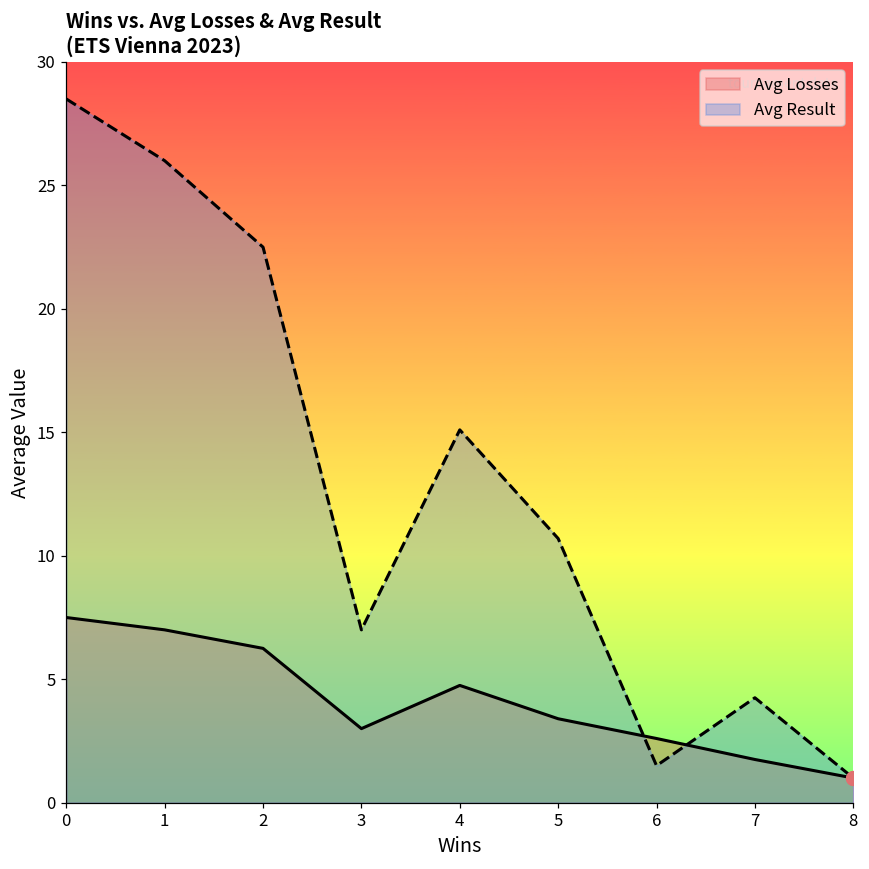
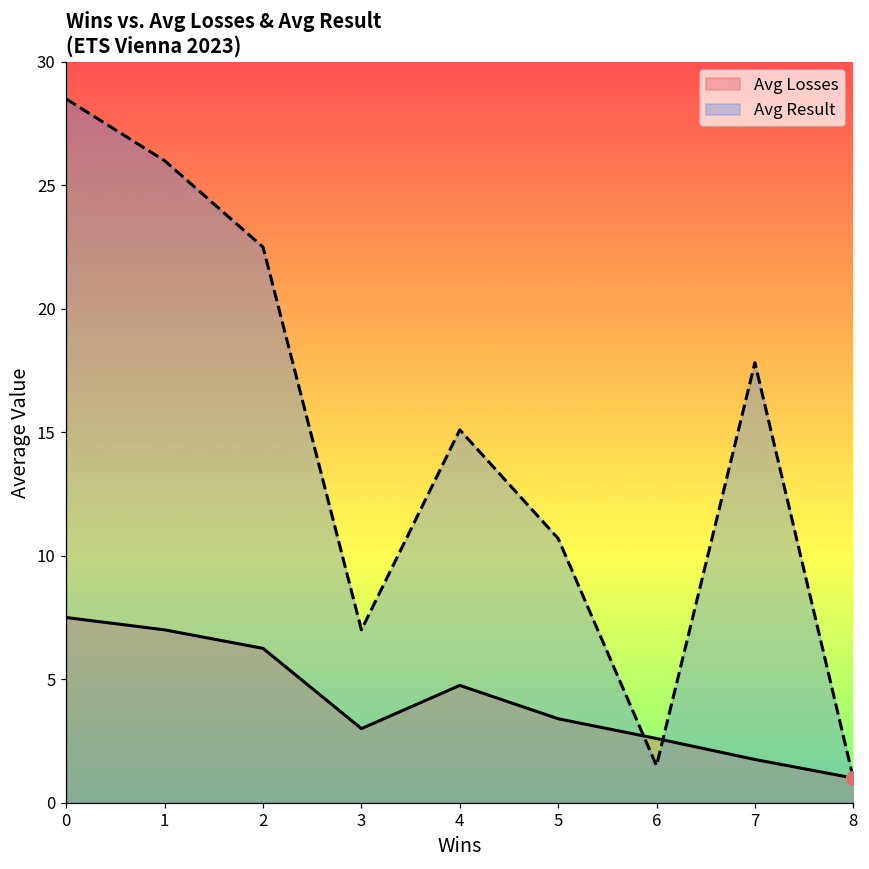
Avg Result, 7: 4.3 -> 17.8
